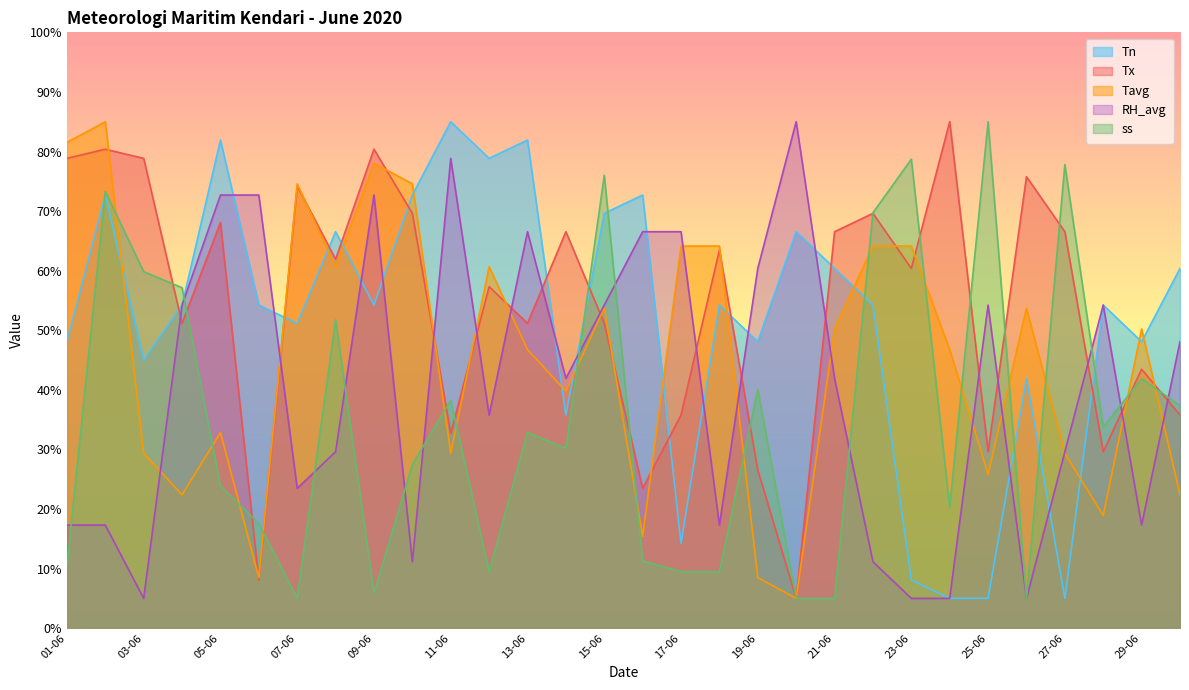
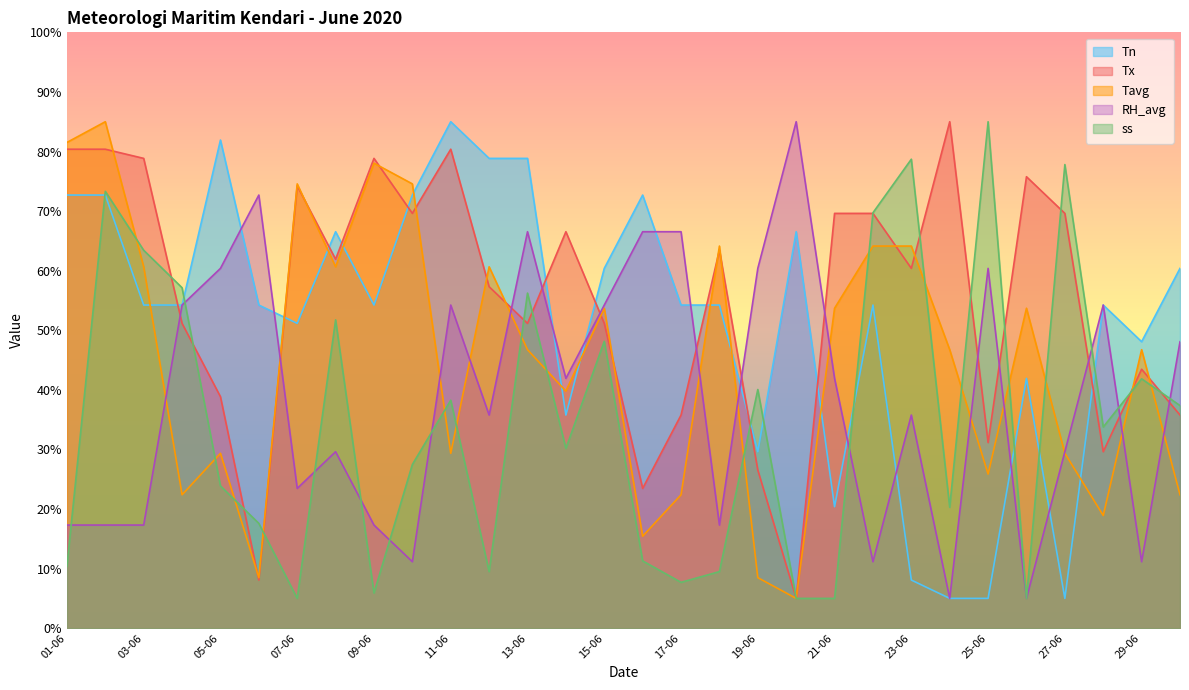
Tn, 01-06: 48% -> 73%
Tx, 01-06: 79% -> 80%
Tn, 03-06: 45% -> 54%
Tavg, 03-06: 29% -> 61%
RH_avg, 03-06: 5% -> 17%
ss, 03-06: 60% -> 63%
Tx, 05-06: 68% -> 39%
Tavg, 05-06: 33% -> 29%
RH_avg, 05-06: 73% -> 60%
Tx, 09-06: 80% -> 79%
RH_avg, 09-06: 73% -> 17%
Tx, 11-06: 33% -> 80%
RH_avg, 11-06: 79% -> 54%
Tn, 13-06: 82% -> 79%
ss, 13-06: 33% -> 56%
Tn, 15-06: 70% -> 60%
ss, 15-06: 76% -> 48%
Tn, 17-06: 14% -> 54%
Tavg, 17-06: 64% -> 22%
ss, 17-06: 9% -> 8%
Tn, 19-06: 48% -> 30%
Tn, 21-06: 60% -> 20%
Tx, 21-06: 67% -> 70%
Tavg, 21-06: 50% -> 54%
RH_avg, 23-06: 5% -> 36%
Tx, 25-06: 30% -> 31%
RH_avg, 25-06: 54% -> 60%
Tx, 27-06: 67% -> 70%
Tavg, 29-06: 50% -> 47%
RH_avg, 29-06: 17% -> 11%
